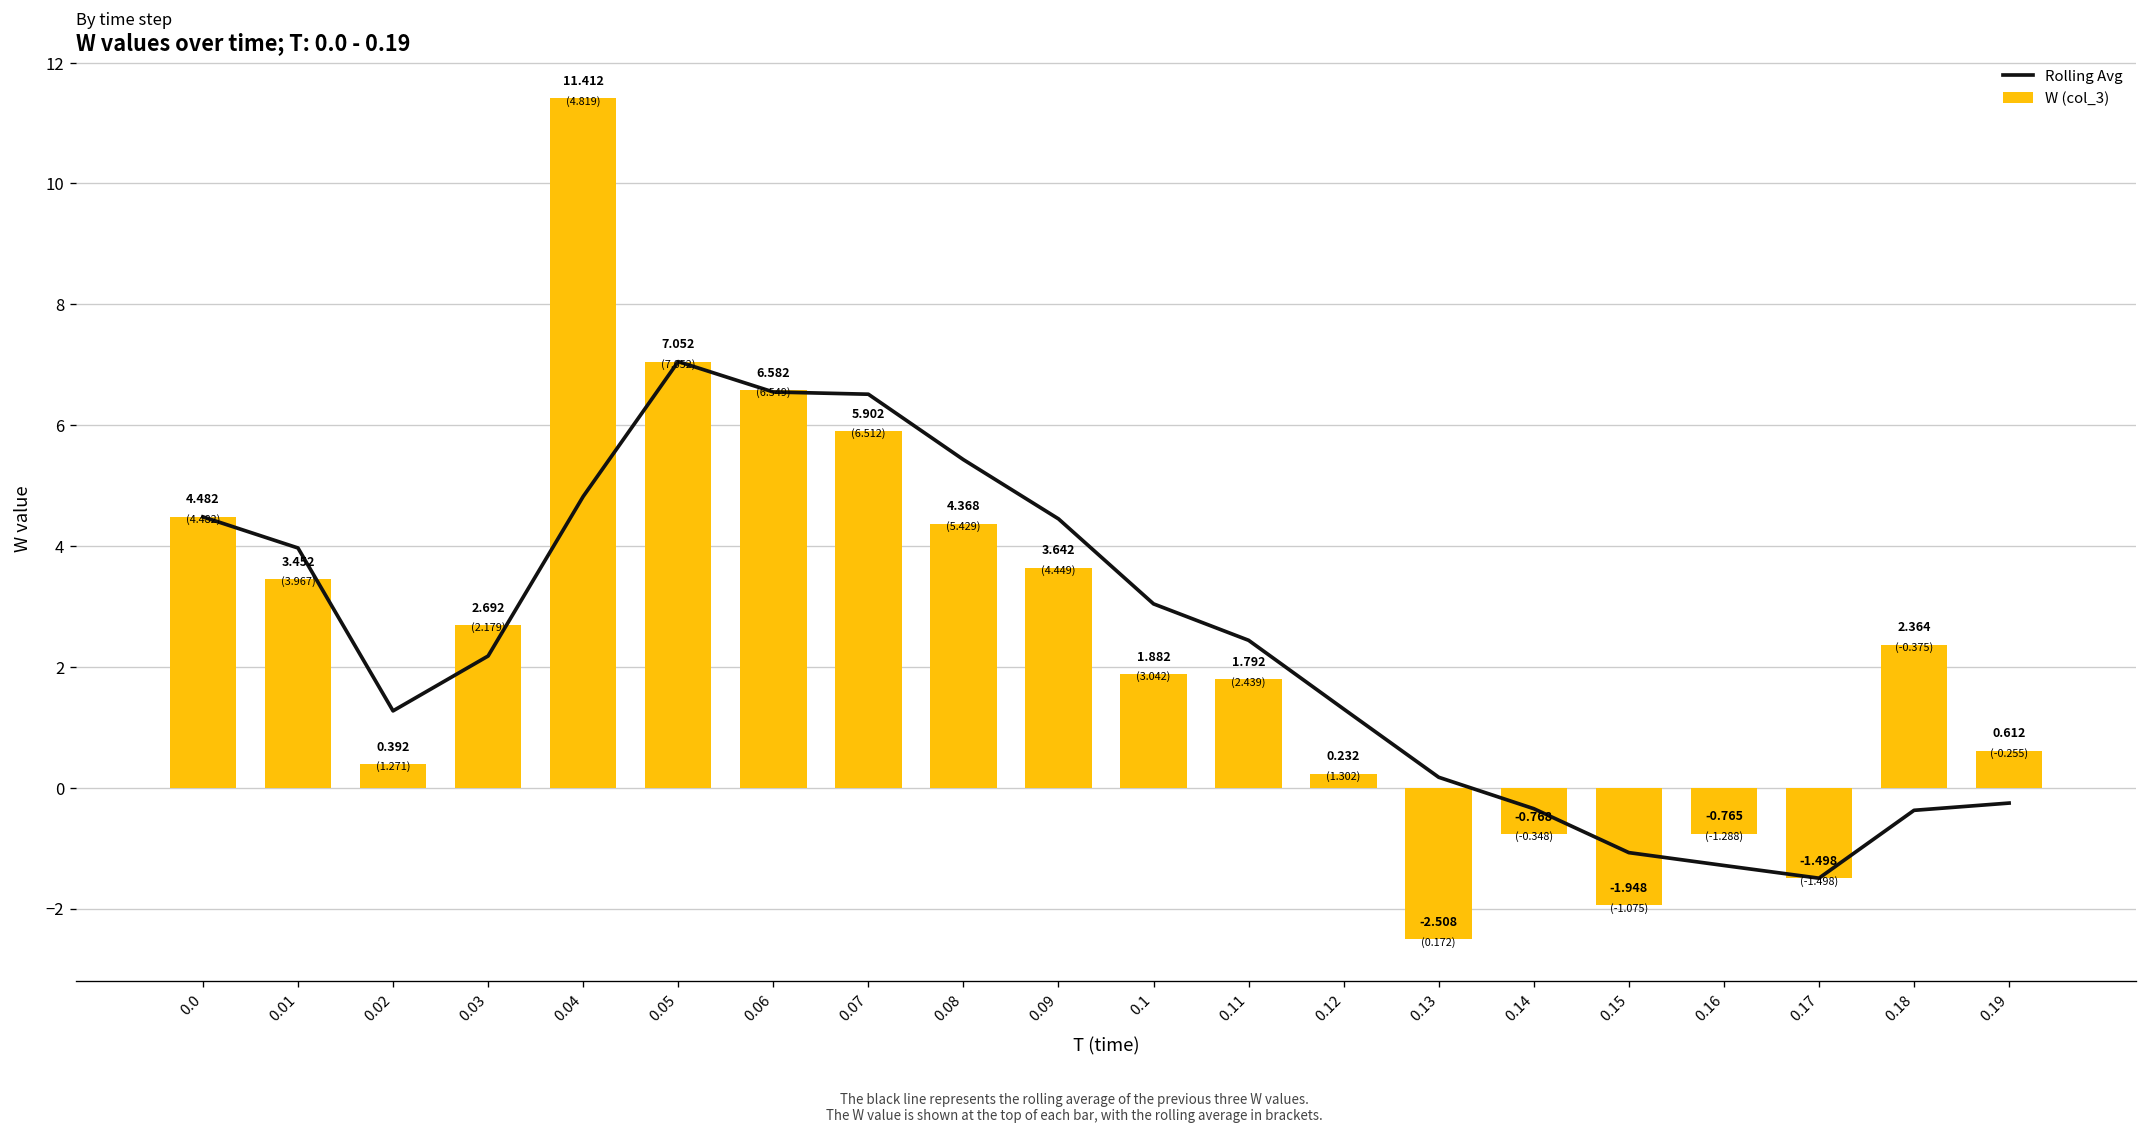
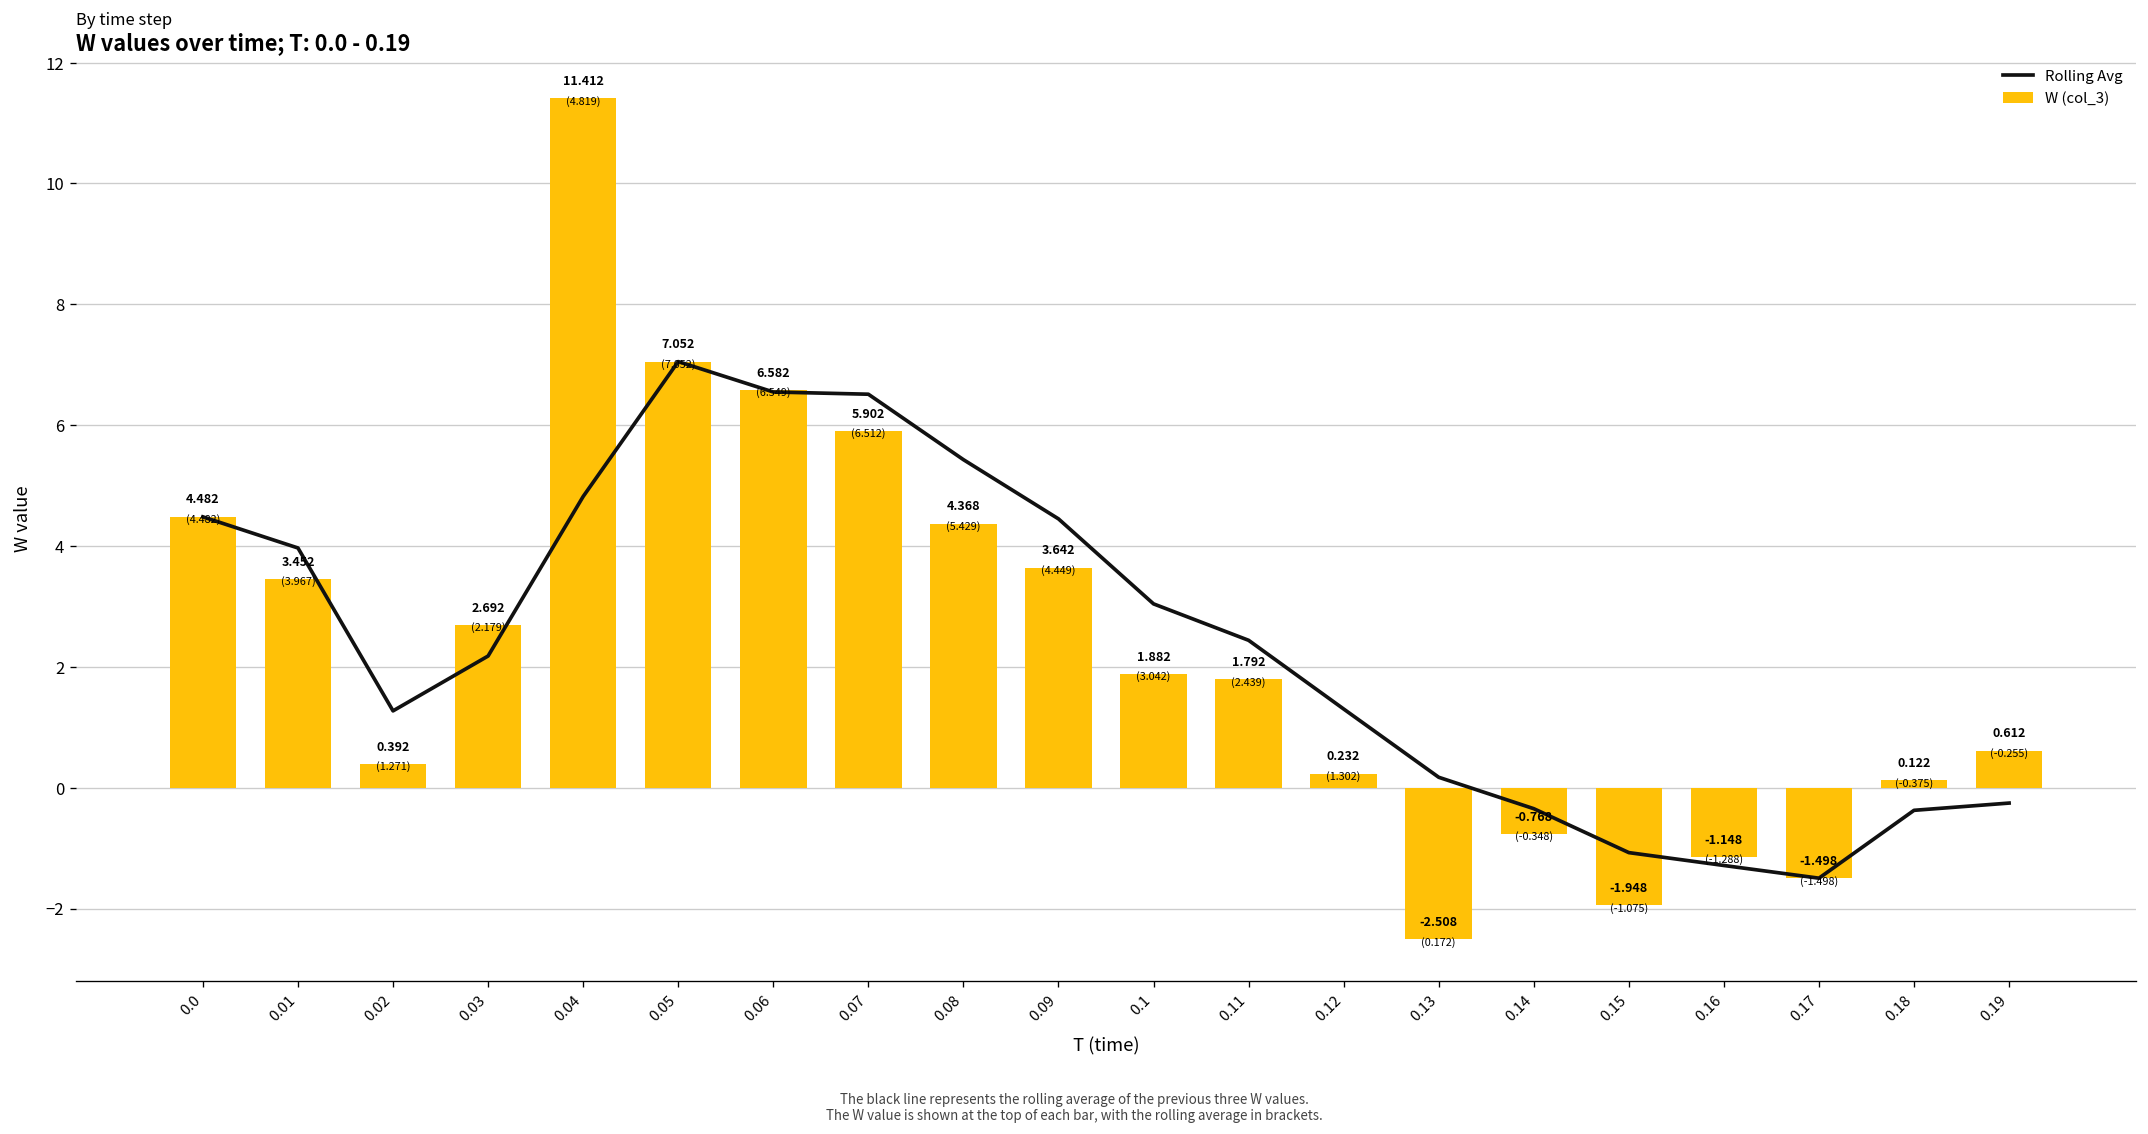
W (col_3), 0.16: -0.765 -> -1.148
W (col_3), 0.18: 2.364 -> 0.122
